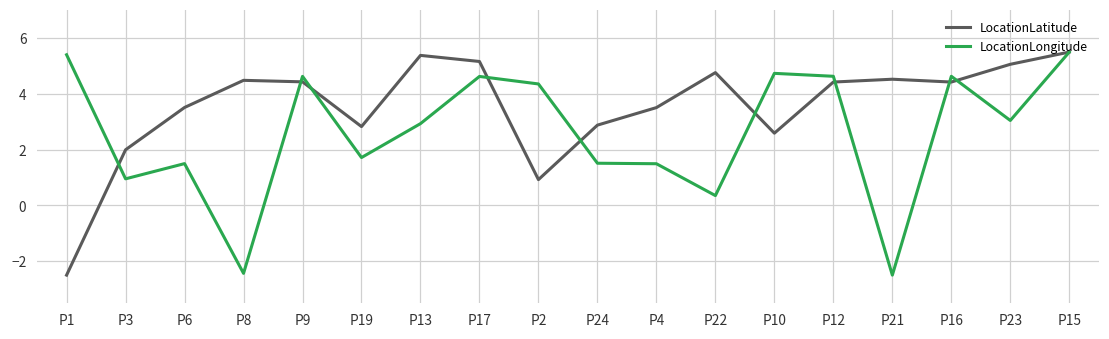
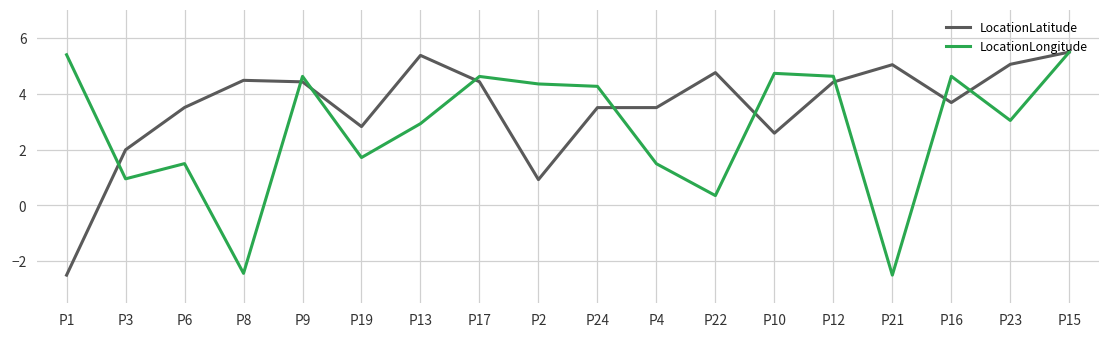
LocationLatitude, P17: 5.2 -> 4.4
LocationLatitude, P24: 2.9 -> 3.5
LocationLongitude, P24: 1.5 -> 4.3
LocationLatitude, P21: 4.5 -> 5.0
LocationLatitude, P16: 4.4 -> 3.7
